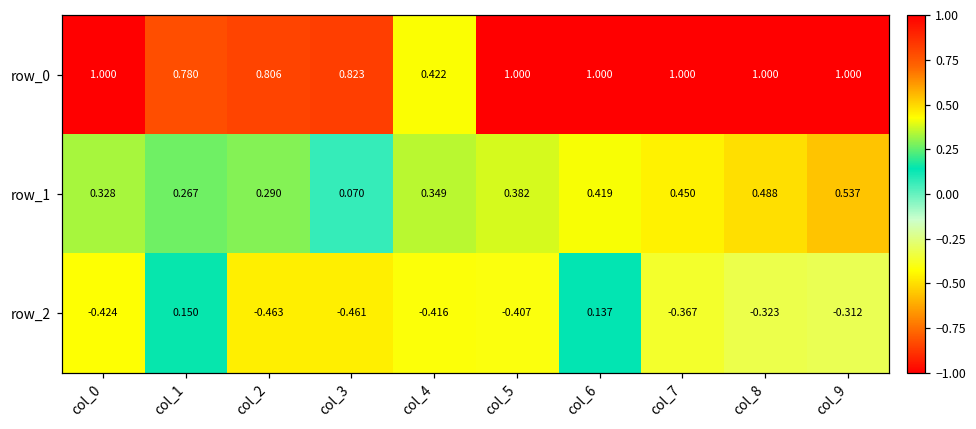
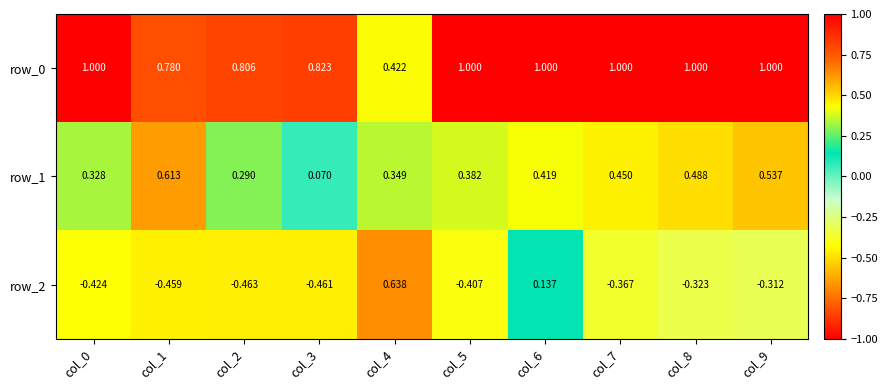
row_1, col_1: 0.267 -> 0.613
row_2, col_1: 0.150 -> -0.459
row_2, col_4: -0.416 -> 0.638
